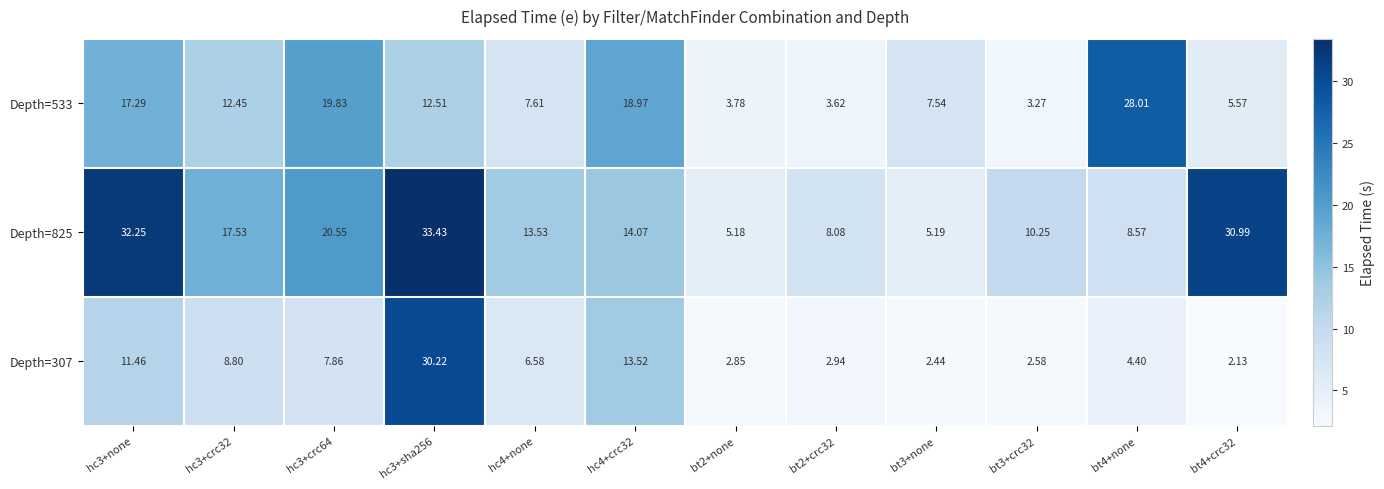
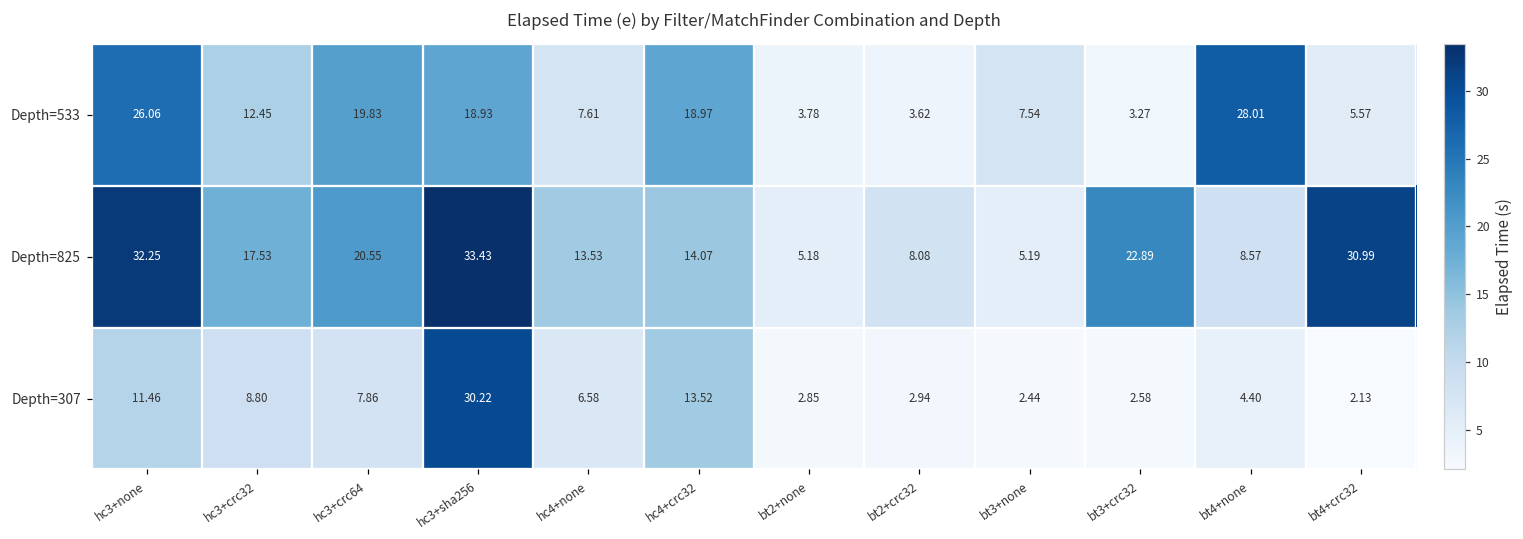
Depth=533, hc3+none: 17.29 -> 26.06
Depth=533, hc3+sha256: 12.51 -> 18.93
Depth=825, bt3+crc32: 10.25 -> 22.89
